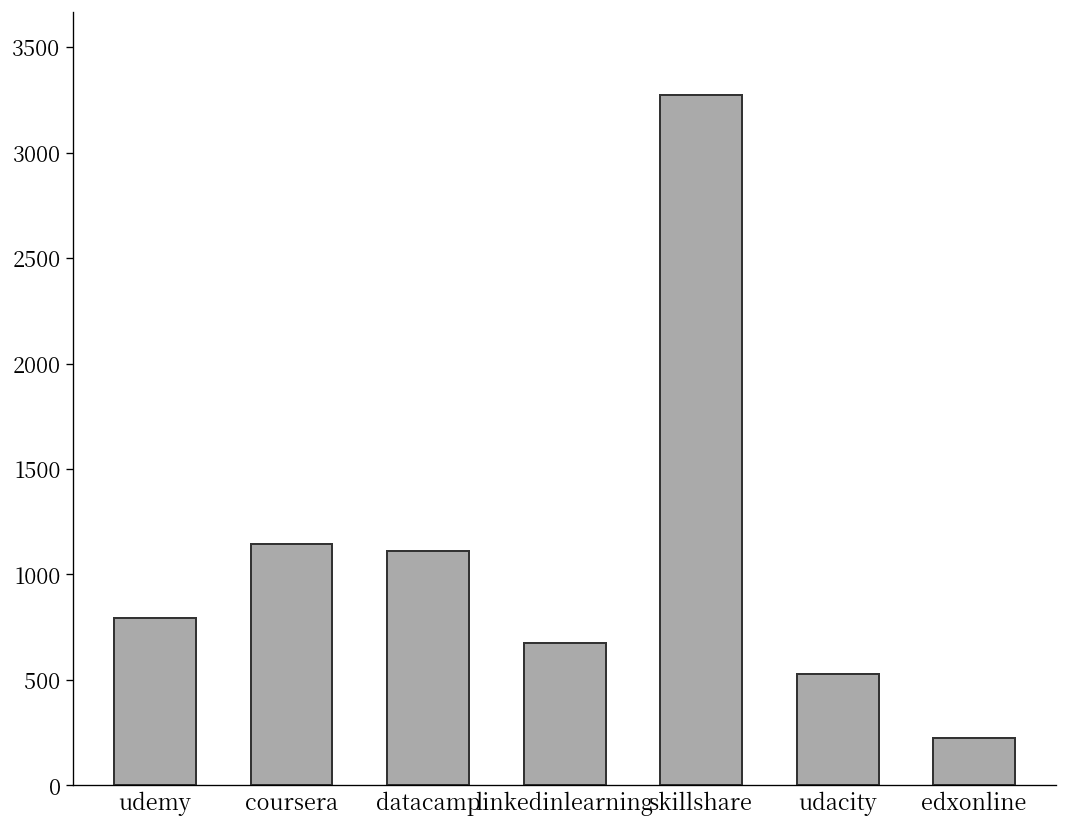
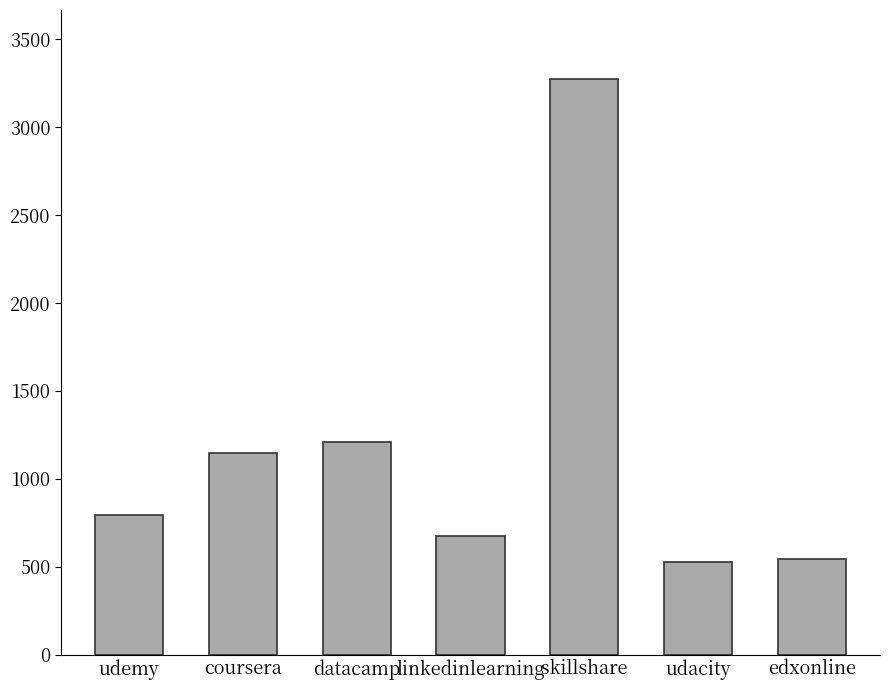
datacamp: 1110 -> 1210
edxonline: 230 -> 540
